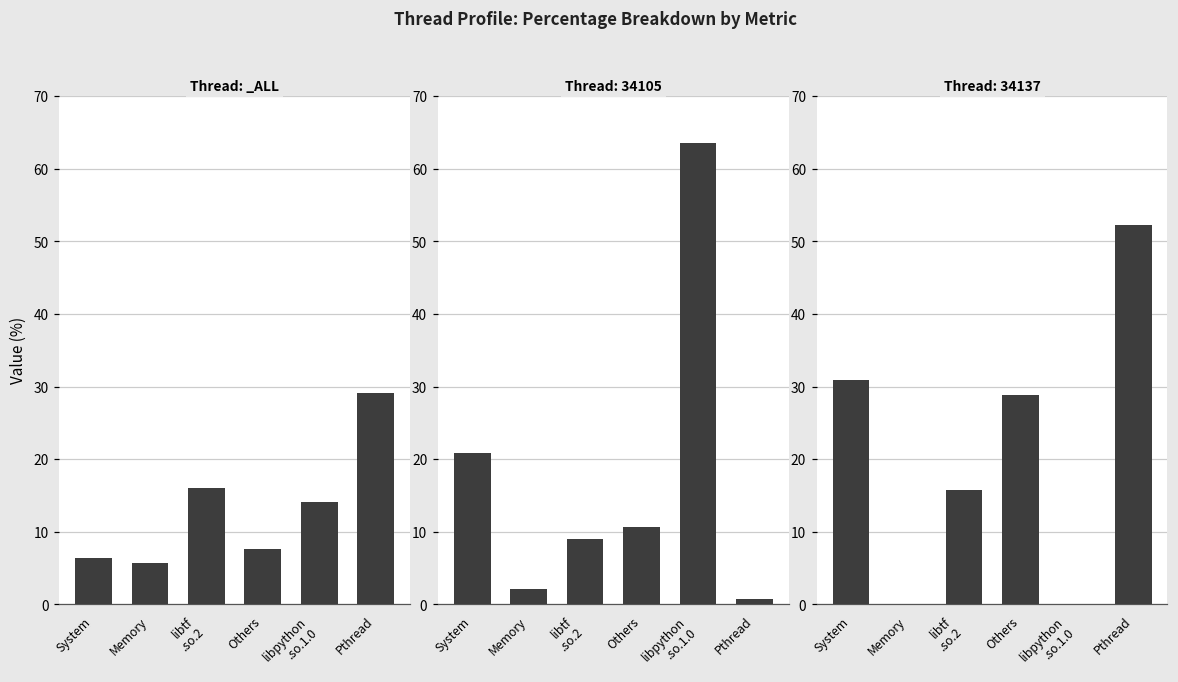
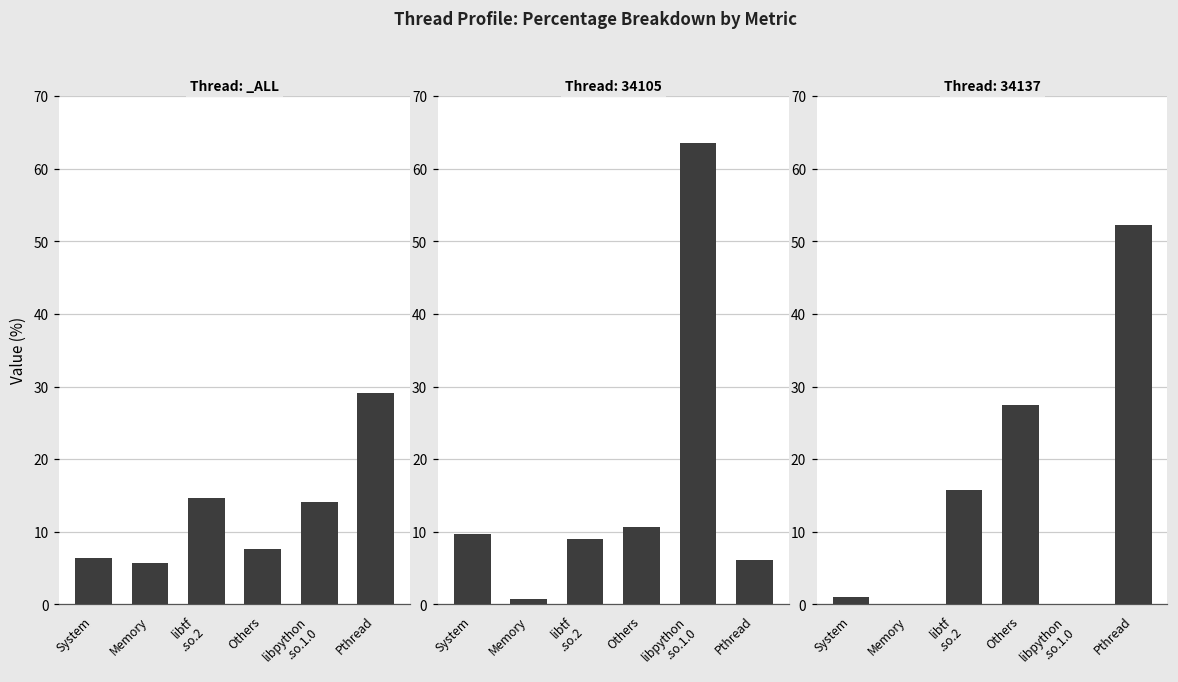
Thread: _ALL, libtf .so.2: 16 -> 15
Thread: 34105, System: 21 -> 10
Thread: 34105, Memory: 2 -> 1
Thread: 34105, Pthread: 1 -> 6
Thread: 34137, System: 31 -> 1
Thread: 34137, Others: 29 -> 28
